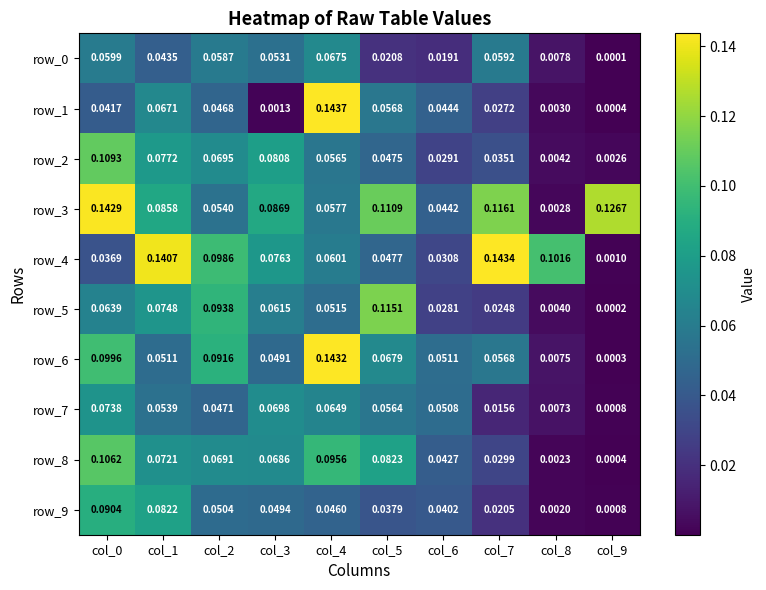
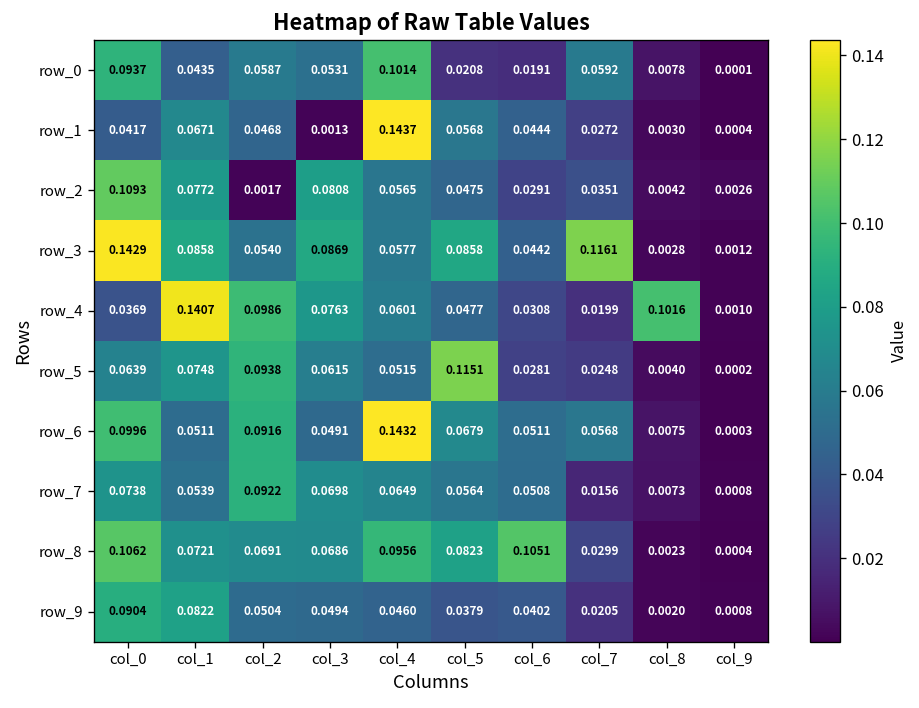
row_0, col_0: 0.0599 -> 0.0937
row_0, col_4: 0.0675 -> 0.1014
row_2, col_2: 0.0695 -> 0.0017
row_3, col_5: 0.1109 -> 0.0858
row_3, col_9: 0.1267 -> 0.0012
row_4, col_7: 0.1434 -> 0.0199
row_7, col_2: 0.0471 -> 0.0922
row_8, col_6: 0.0427 -> 0.1051
